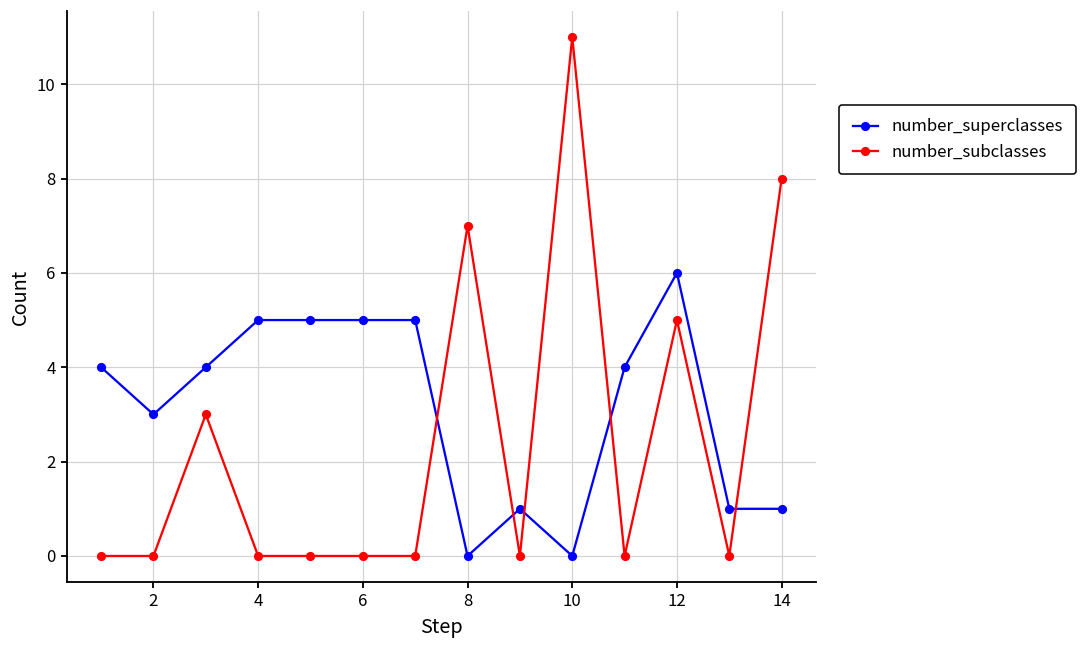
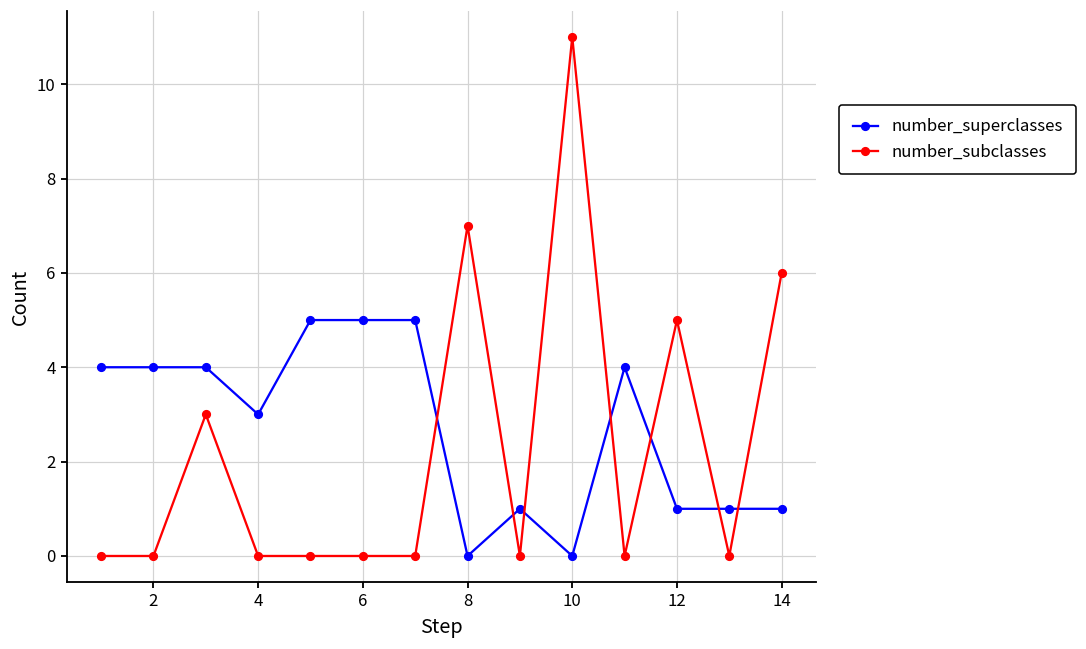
number_superclasses, 2: 3 -> 4
number_superclasses, 4: 5 -> 3
number_superclasses, 12: 6 -> 1
number_subclasses, 14: 8 -> 6
